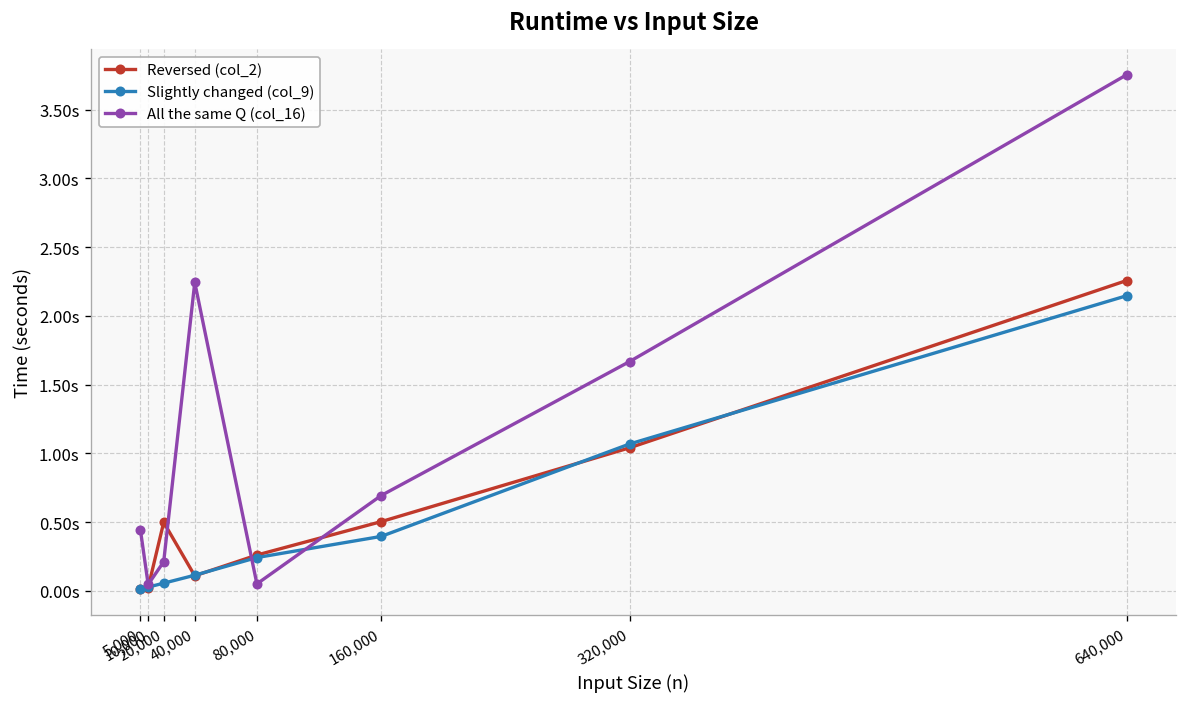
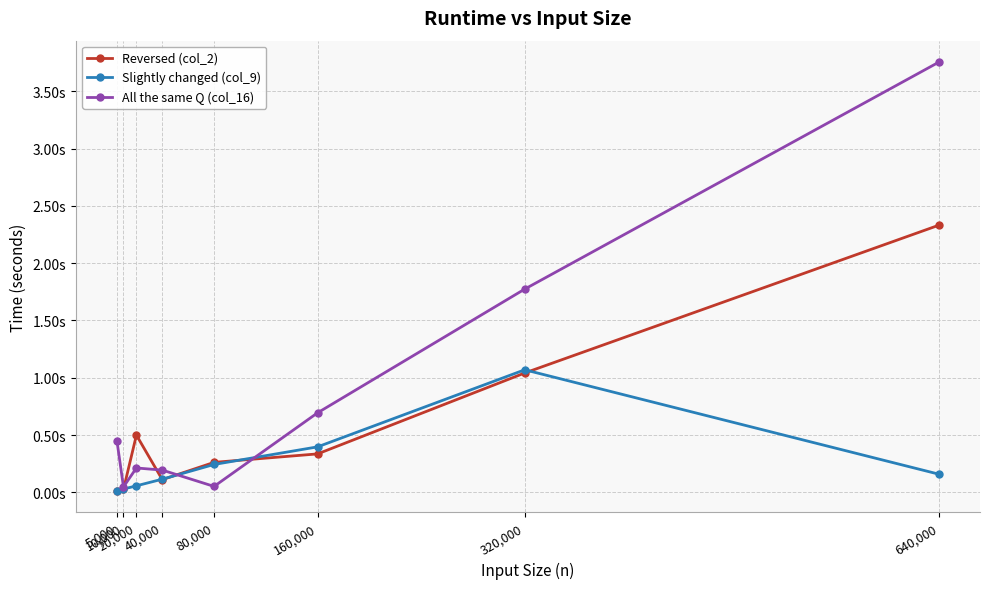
All the same Q (col_16), 40,000: 2.24s -> 0.19s
Reversed (col_2), 160,000: 0.50s -> 0.34s
All the same Q (col_16), 320,000: 1.67s -> 1.77s
Reversed (col_2), 640,000: 2.26s -> 2.33s
Slightly changed (col_9), 640,000: 2.15s -> 0.16s
